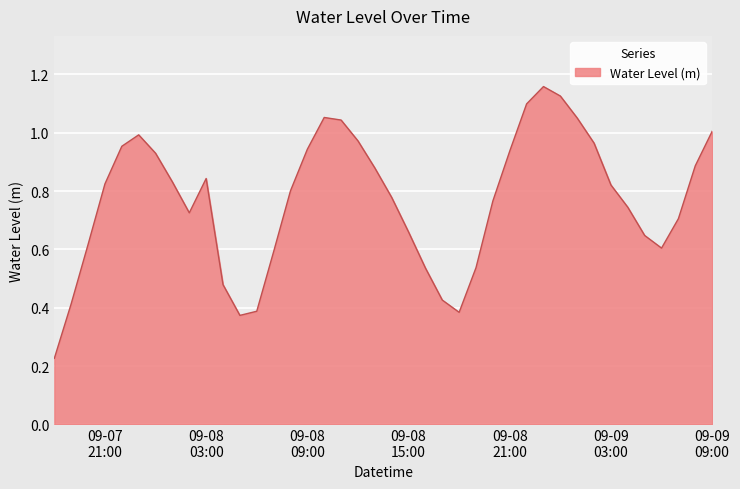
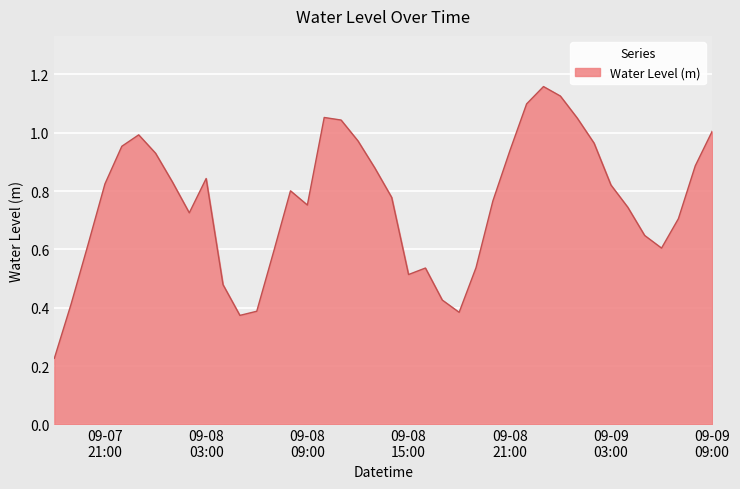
09-08 09:00: 0.94 -> 0.75
09-08 15:00: 0.66 -> 0.51
